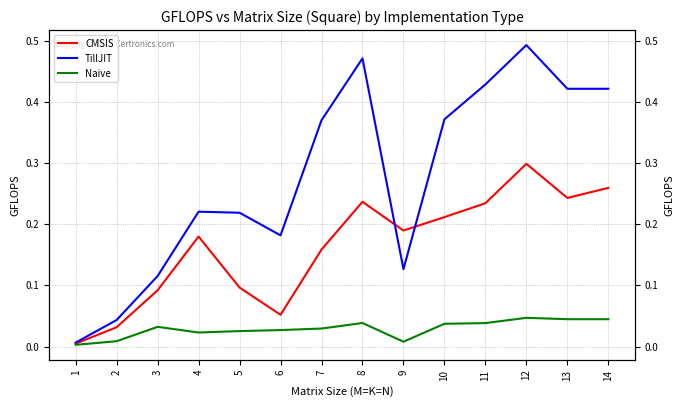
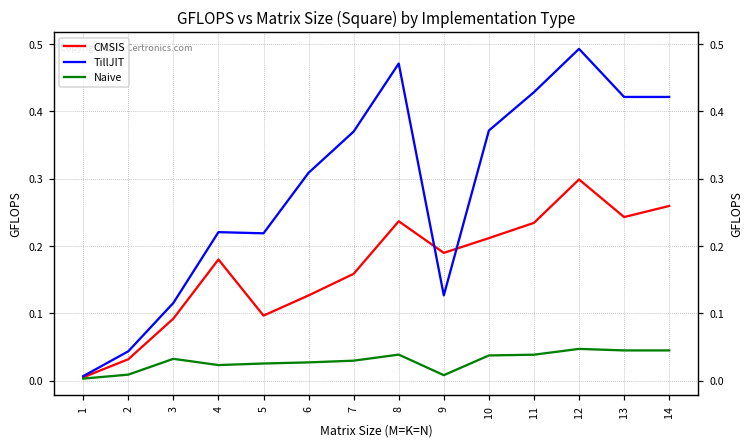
CMSIS, 6: 0.05 -> 0.13
TillJIT, 6: 0.18 -> 0.31
